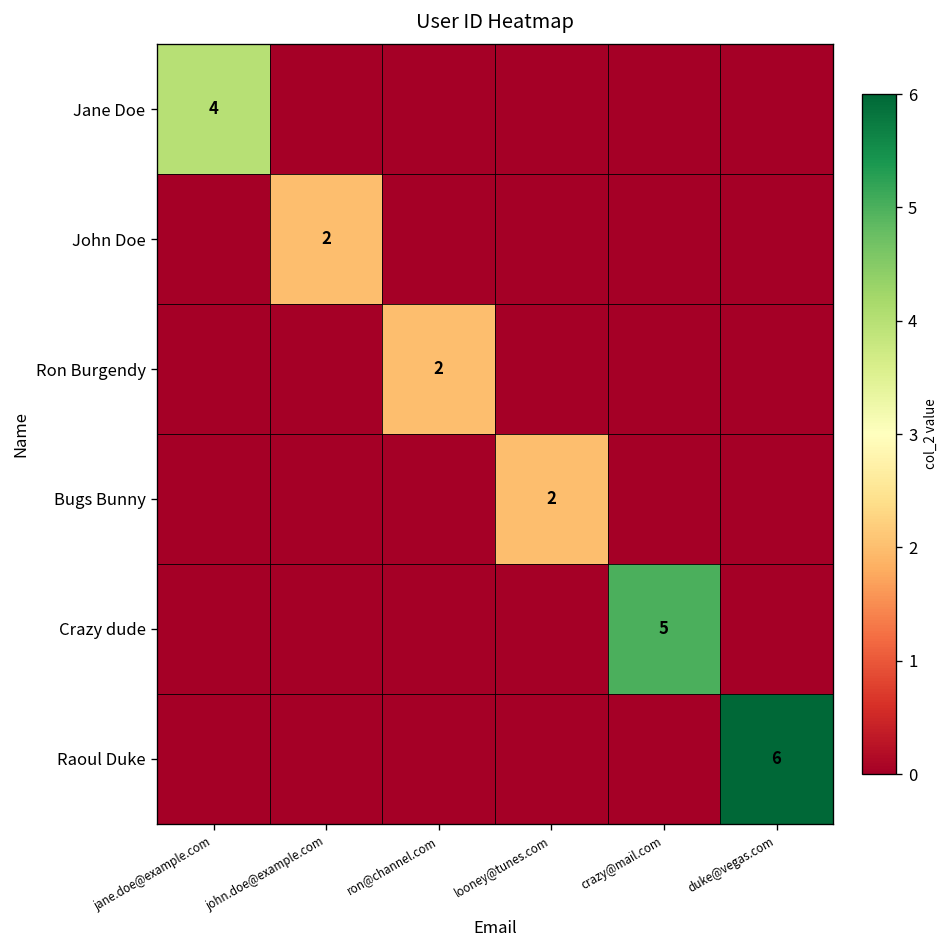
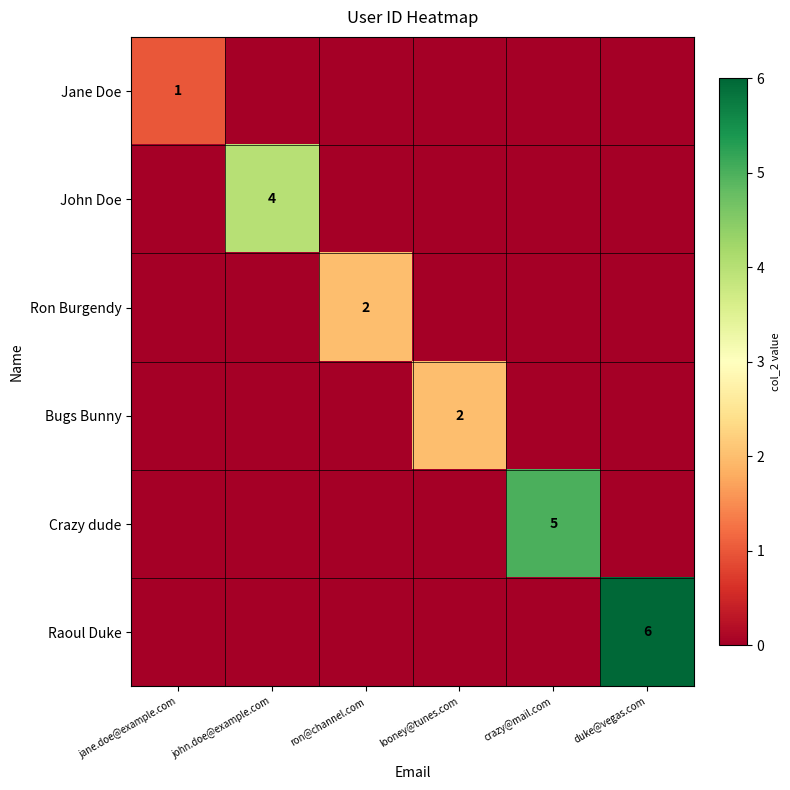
Jane Doe, jane.doe@example.com: 4 -> 1
John Doe, john.doe@example.com: 2 -> 4
